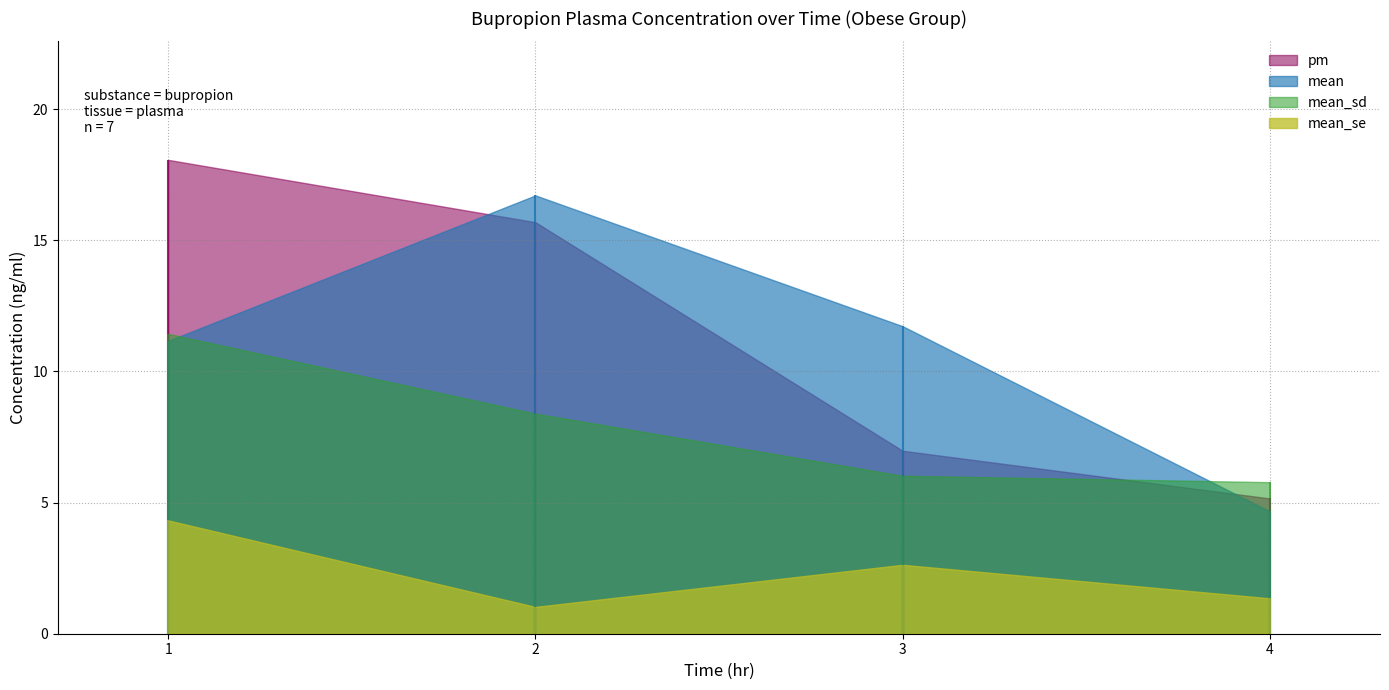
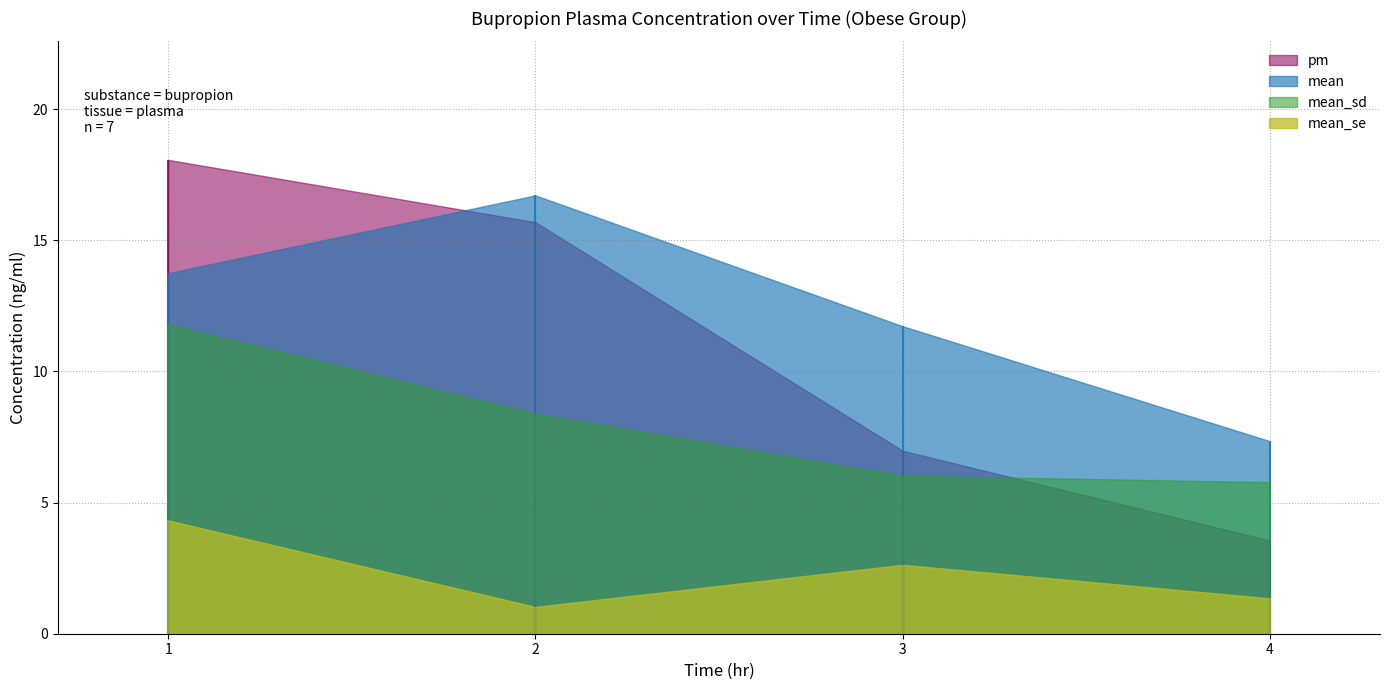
mean, 1: 11.2 -> 13.7
mean_sd, 1: 11.4 -> 11.8
pm, 4: 5.2 -> 3.6
mean, 4: 4.7 -> 7.3
